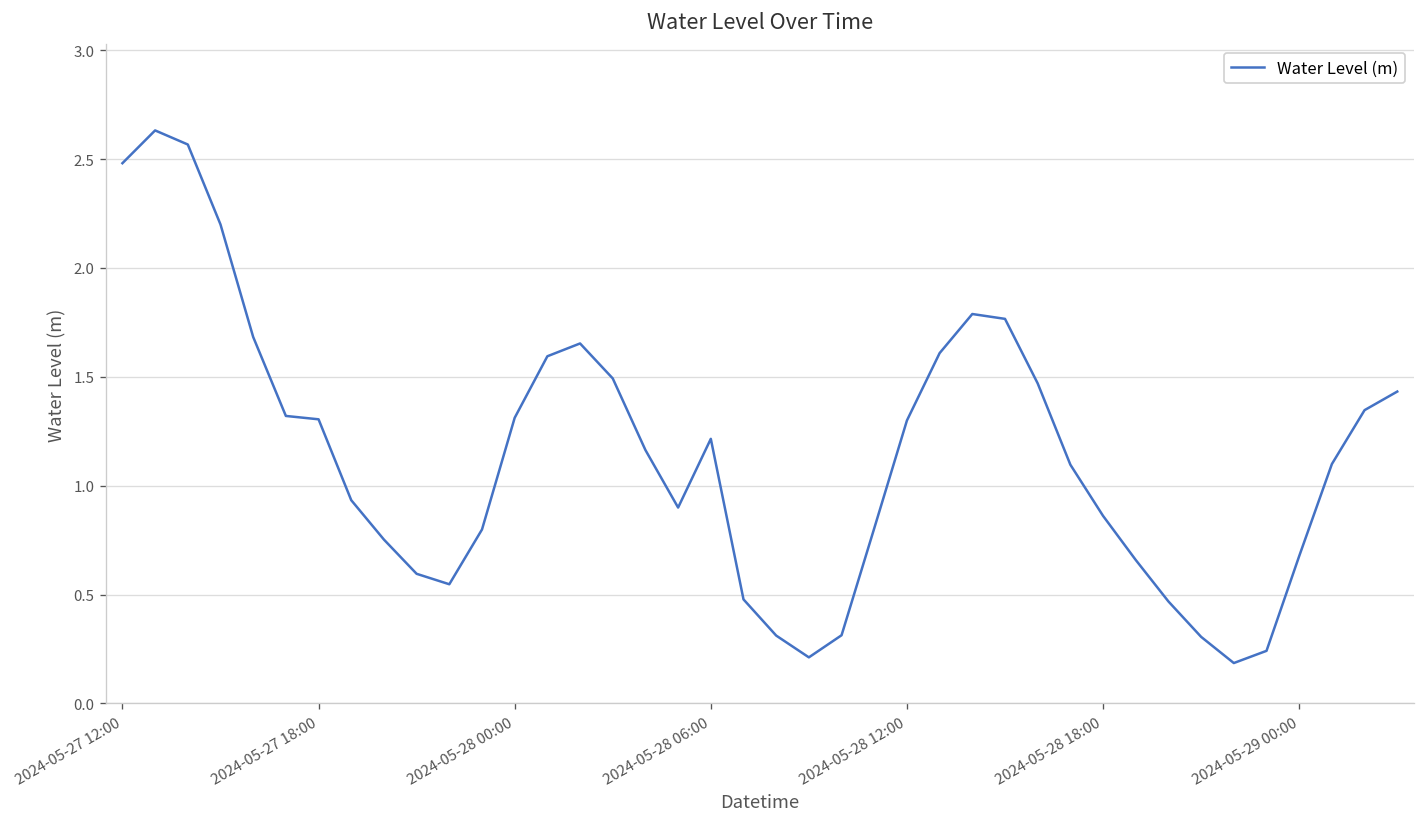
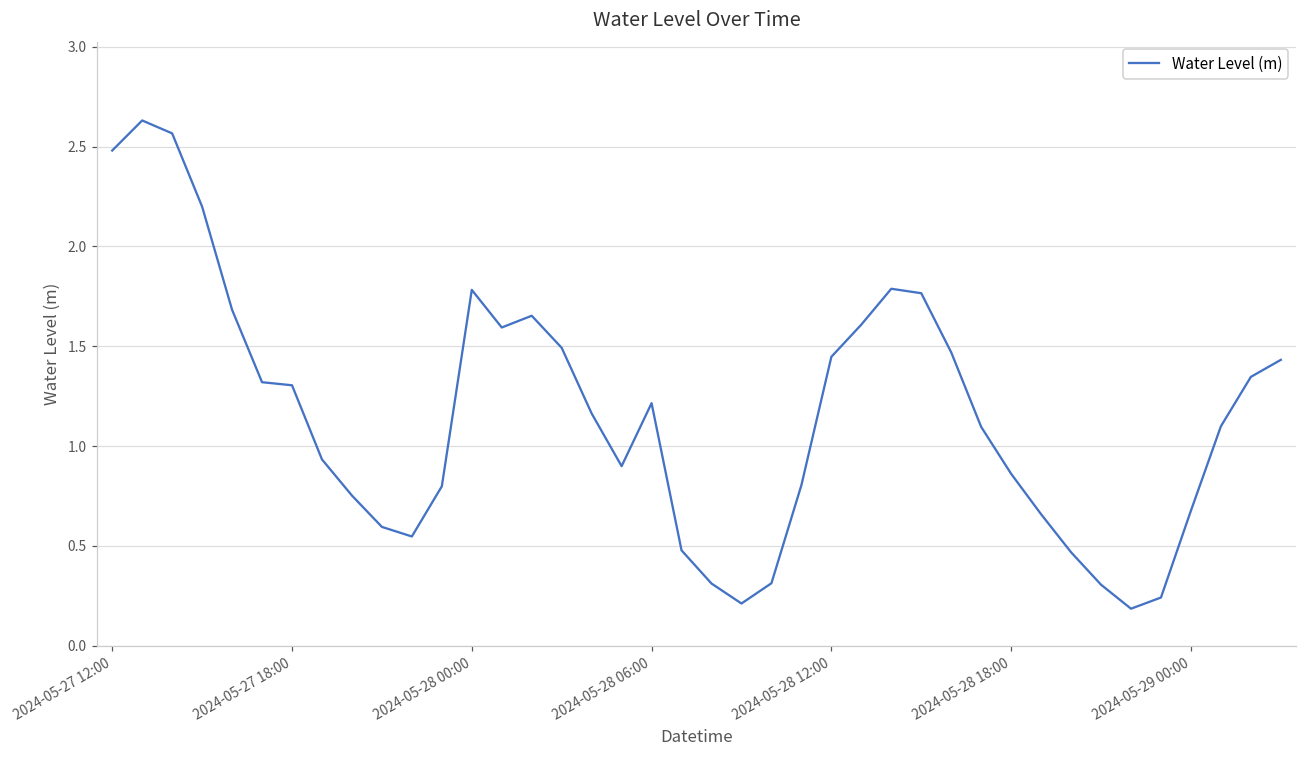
2024-05-28 00:00: 1.31 -> 1.78
2024-05-28 12:00: 1.30 -> 1.45
